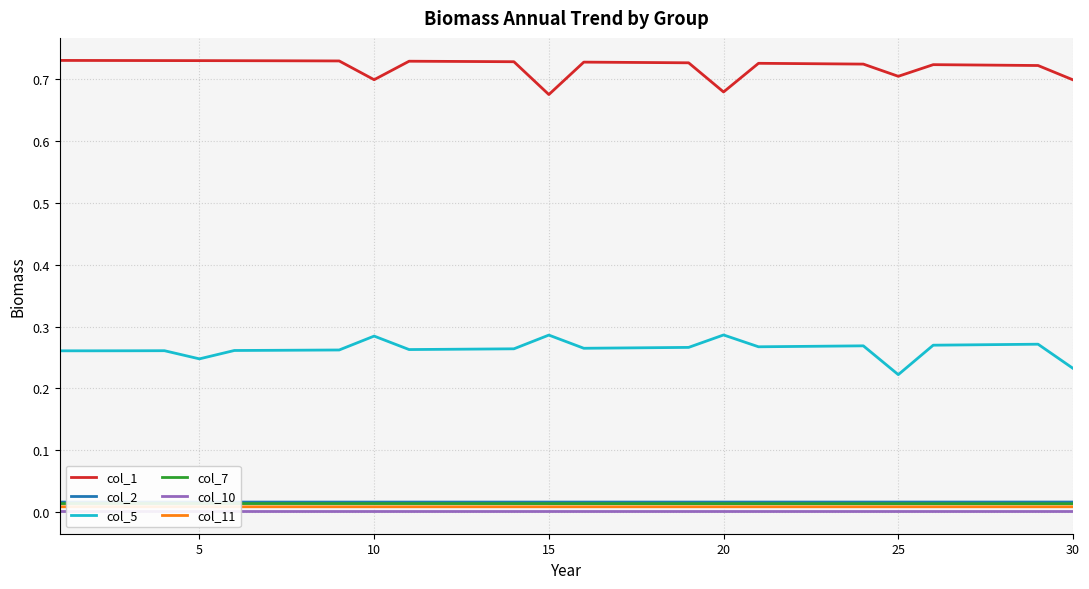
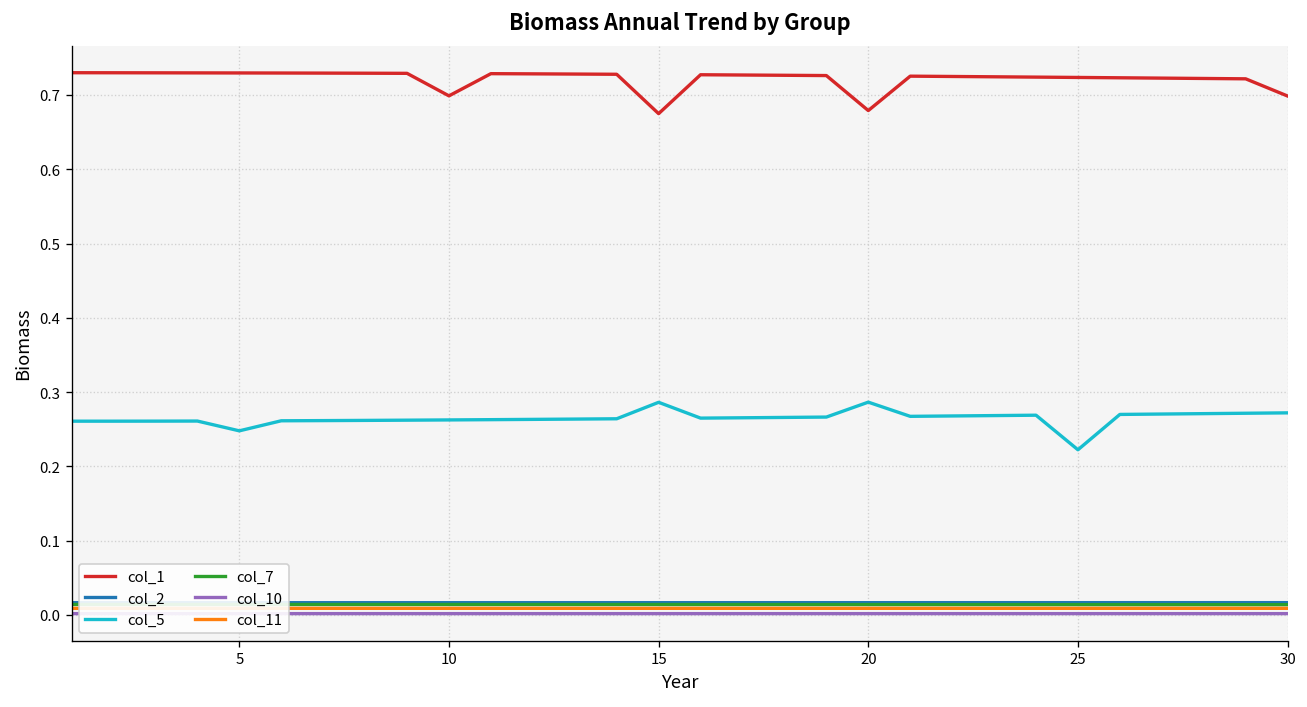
col_5, 10: 0.28 -> 0.26
col_1, 25: 0.70 -> 0.72
col_5, 30: 0.23 -> 0.27
